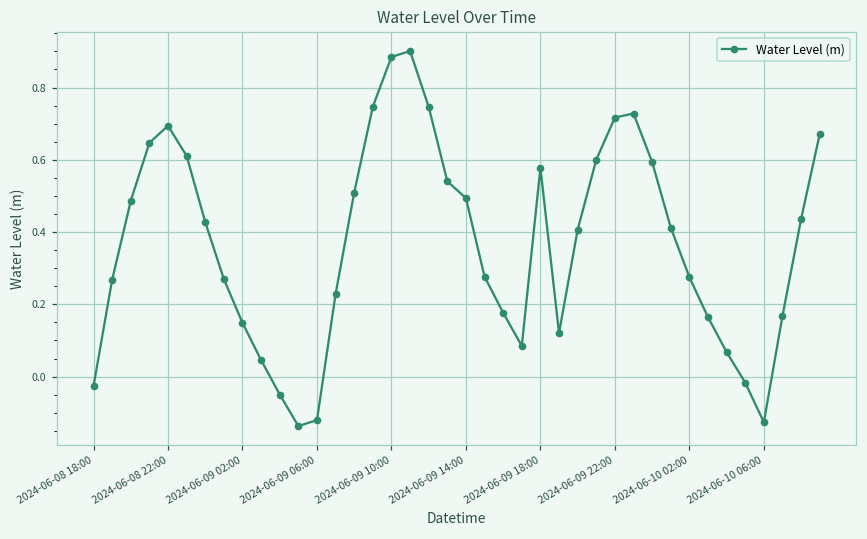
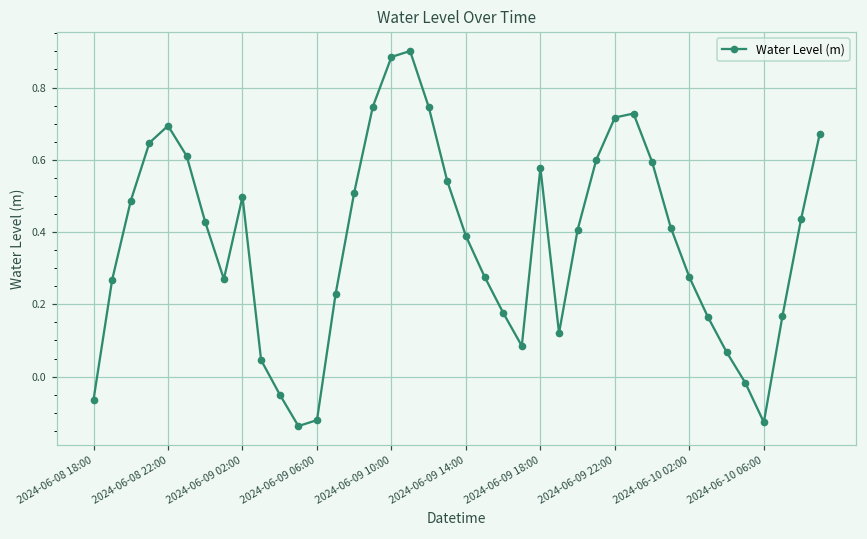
2024-06-08 18:00: -0.03 -> -0.06
2024-06-09 02:00: 0.15 -> 0.50
2024-06-09 14:00: 0.49 -> 0.39
